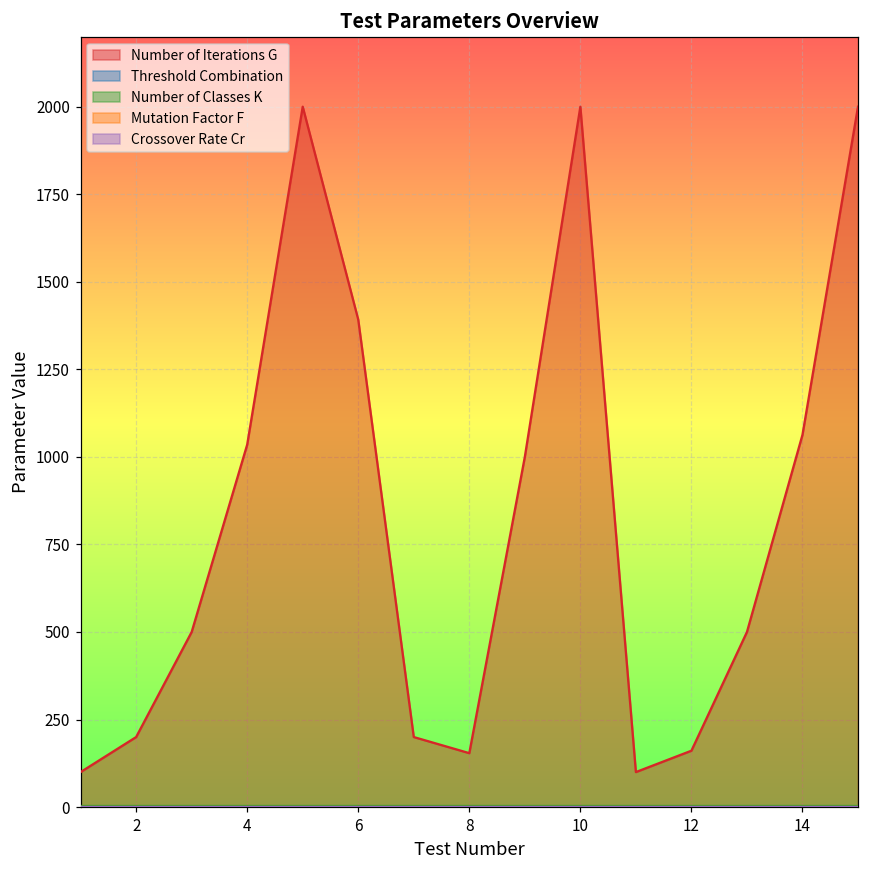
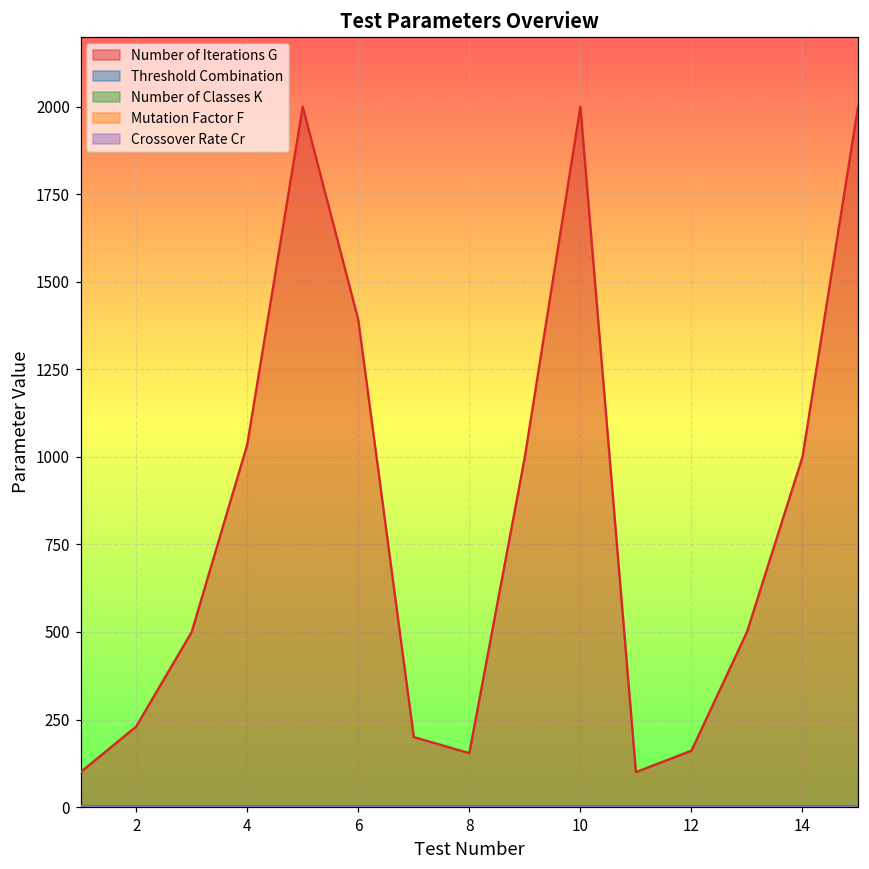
Number of Iterations G, 2: 200 -> 230
Number of Iterations G, 14: 1060 -> 1000
